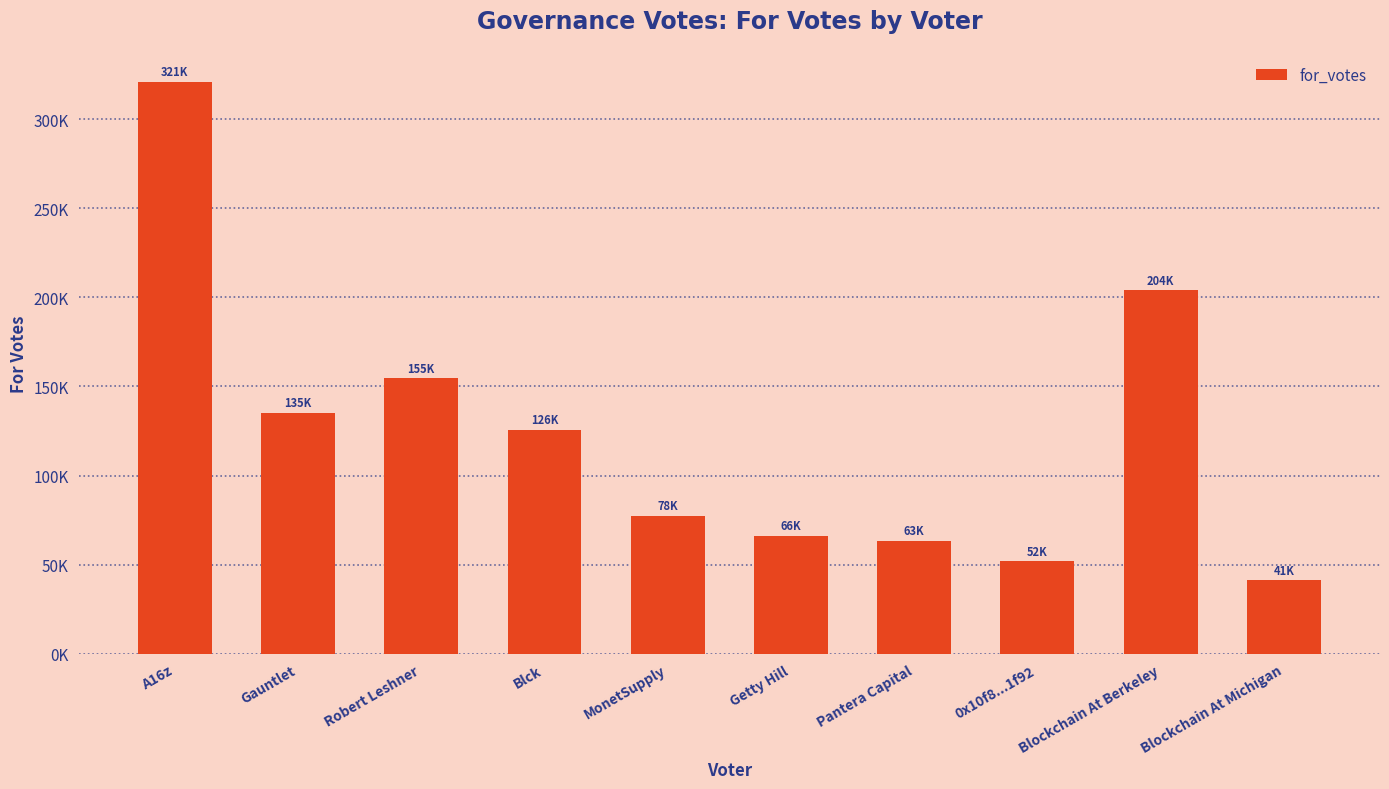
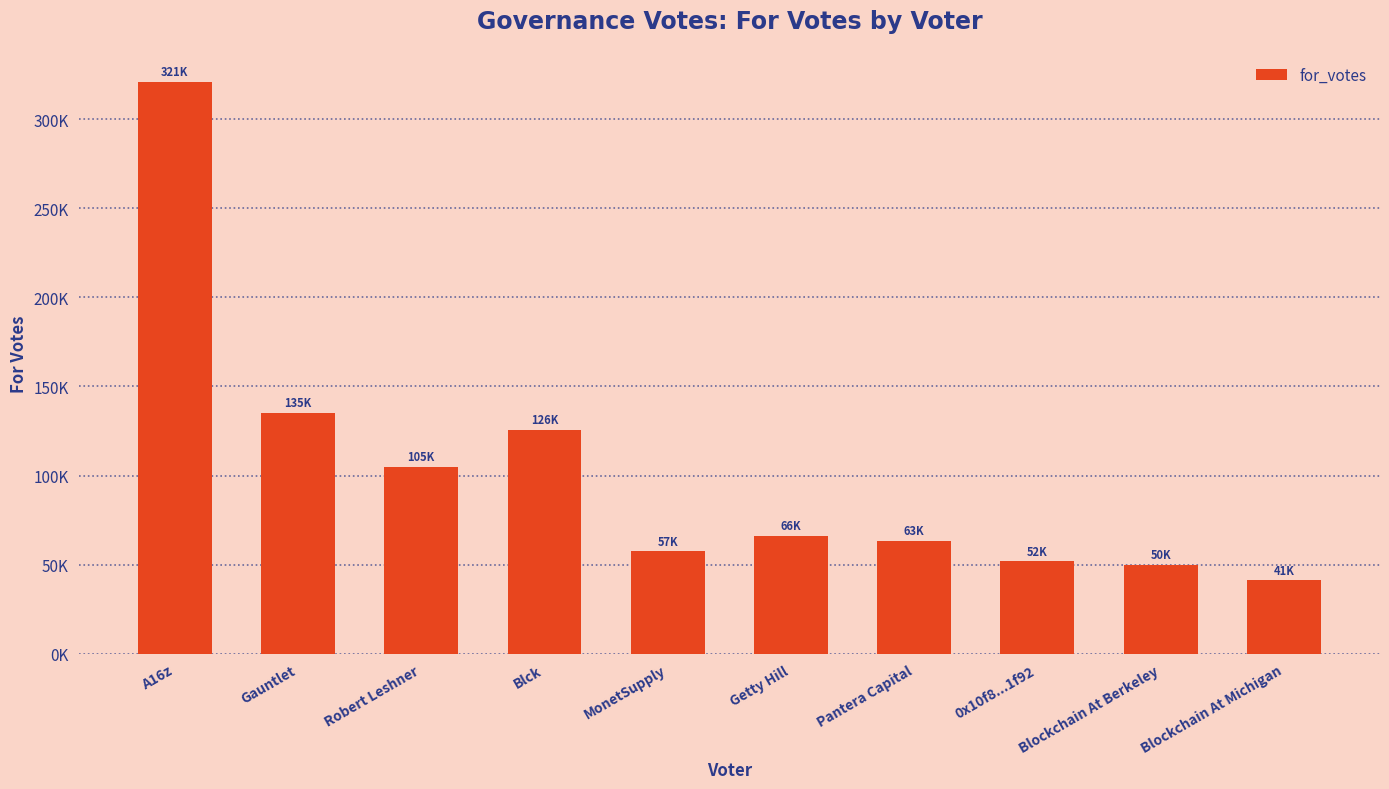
Robert Leshner: 155K -> 105K
MonetSupply: 78K -> 57K
Blockchain At Berkeley: 204K -> 50K
